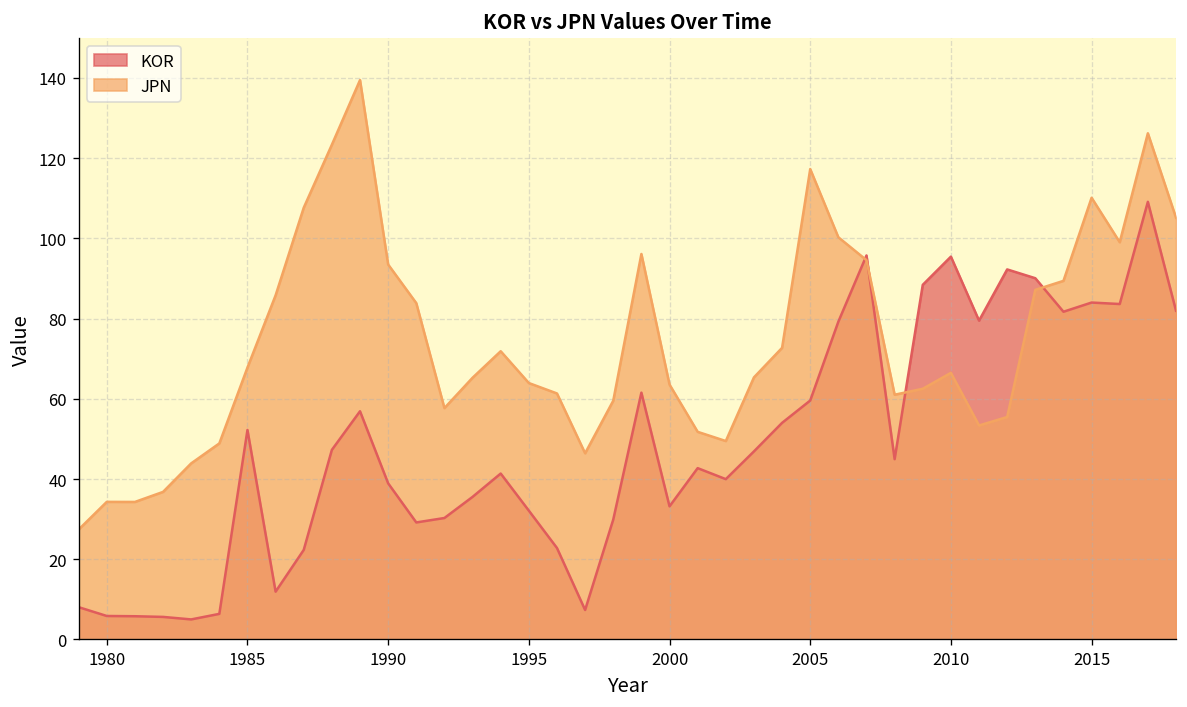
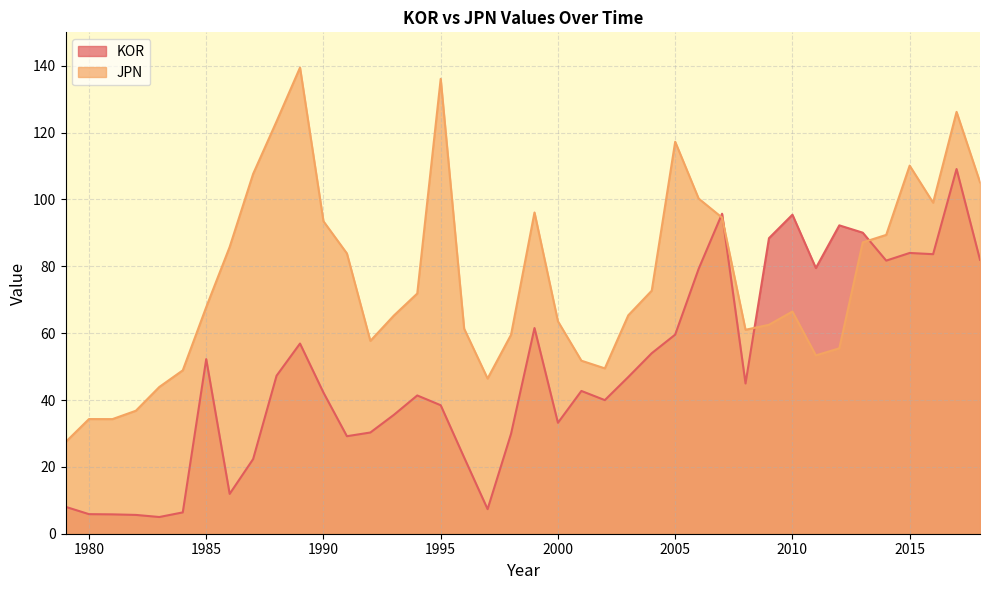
KOR, 1990: 39 -> 42
KOR, 1995: 32 -> 38
JPN, 1995: 64 -> 136
